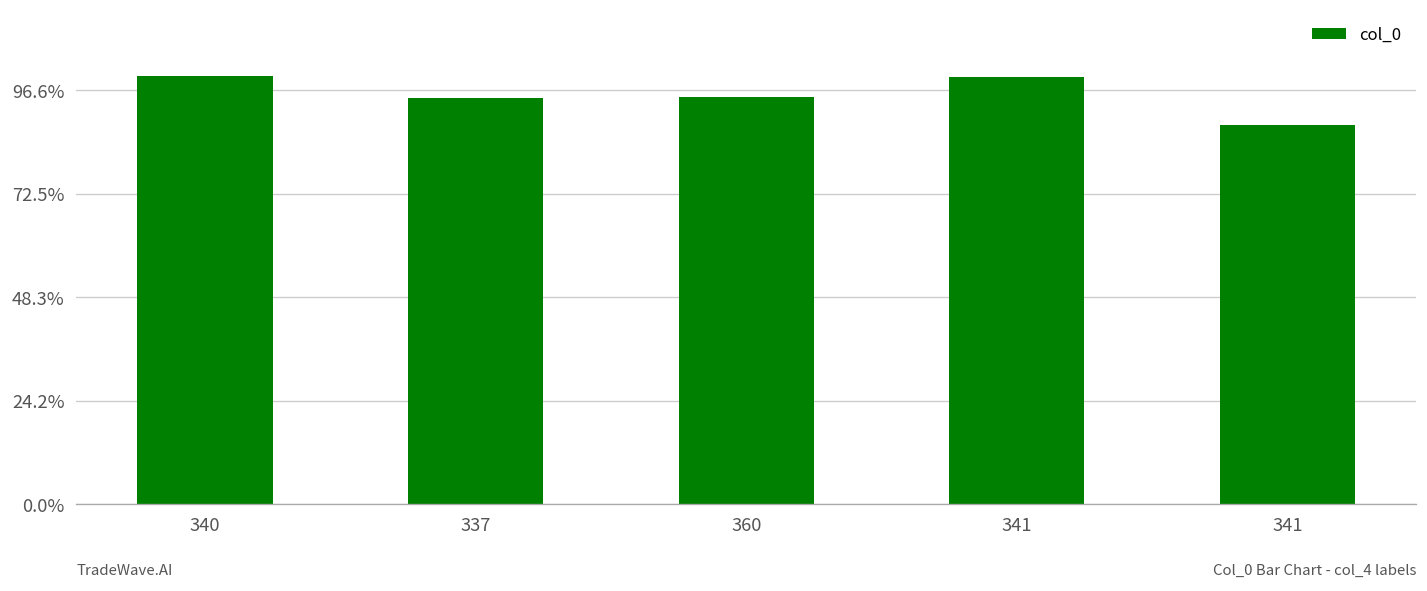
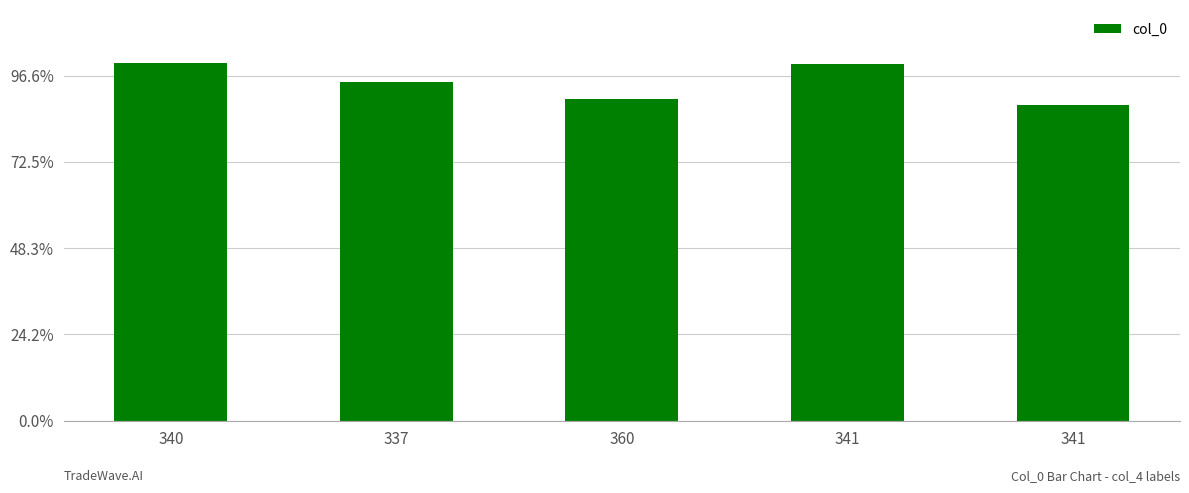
360: 95% -> 90%
